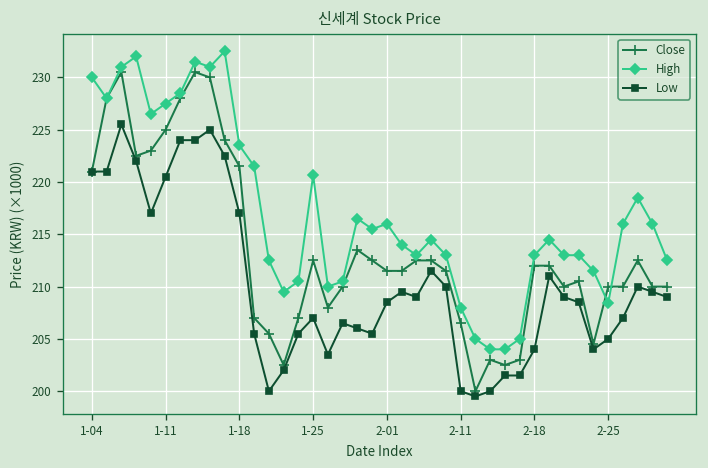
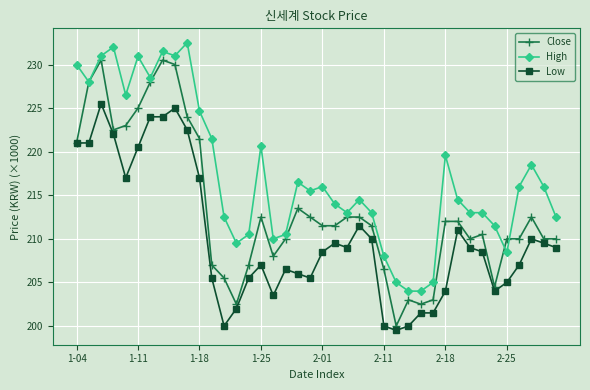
High, 1-11: 228 -> 231
High, 1-18: 224 -> 225
High, 2-18: 213 -> 220
